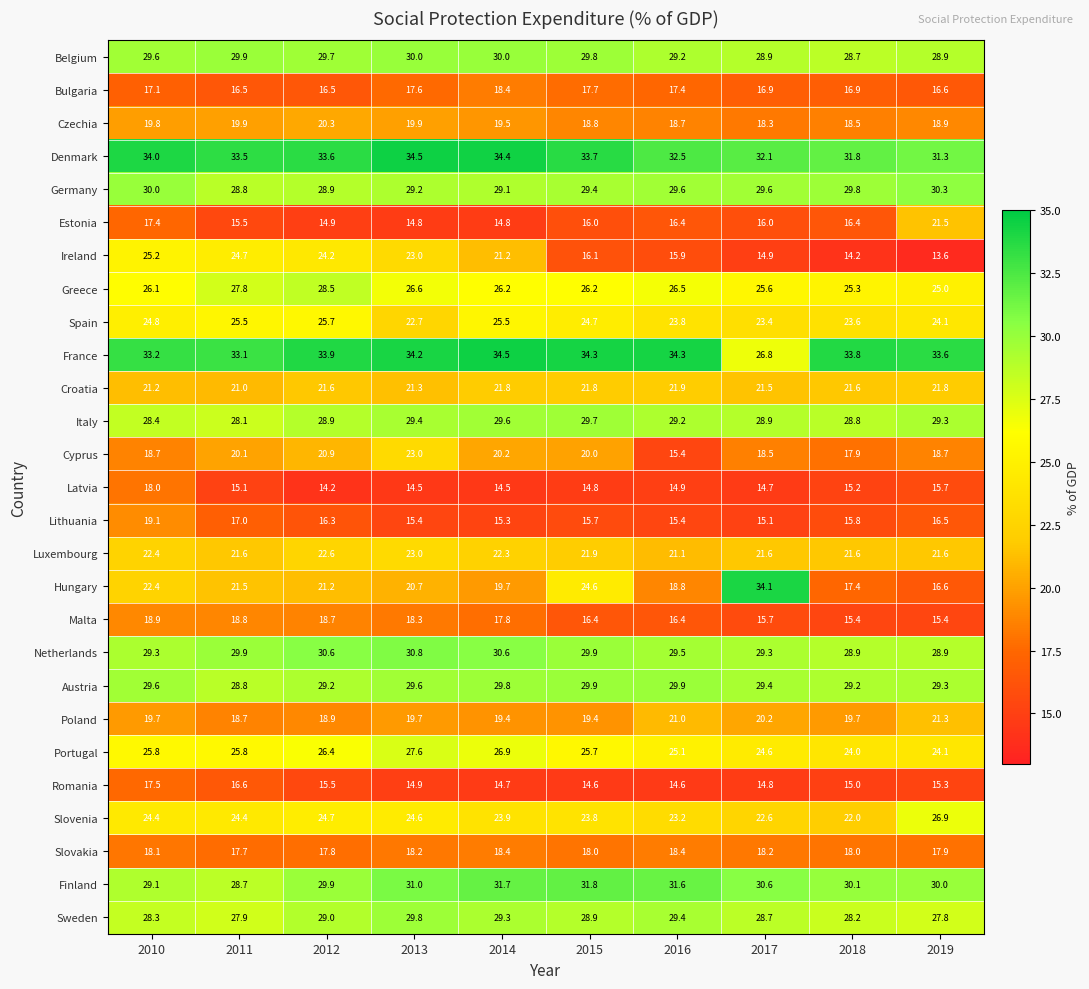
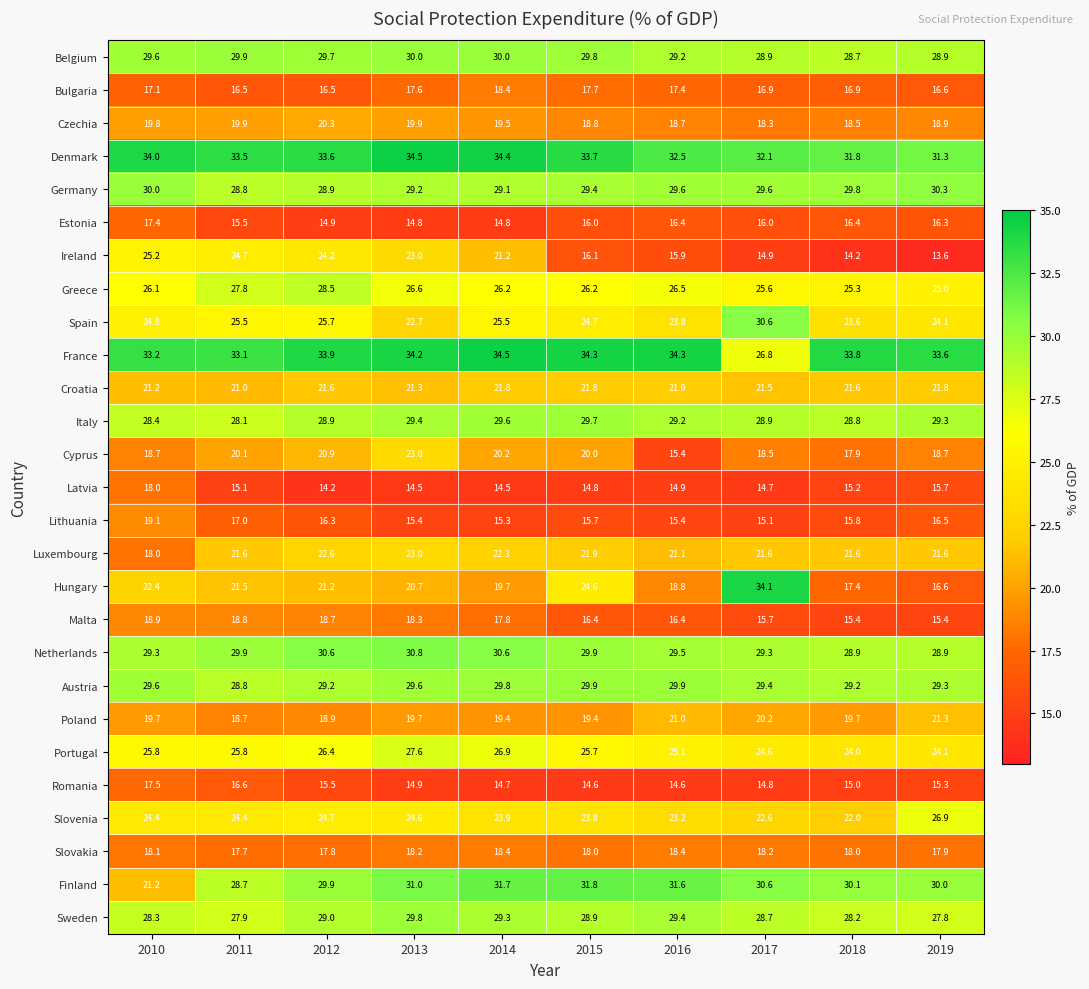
Estonia, 2019: 21.5 -> 16.3
Spain, 2017: 23.4 -> 30.6
Luxembourg, 2010: 22.4 -> 18.0
Finland, 2010: 29.1 -> 21.2
